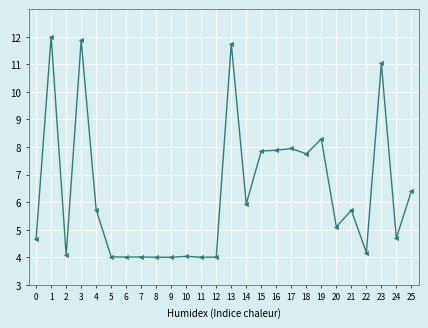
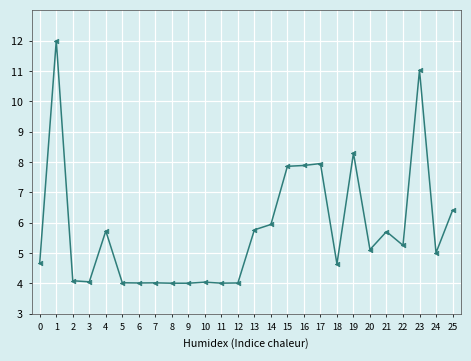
3: 11.9 -> 4.0
13: 11.8 -> 5.8
18: 7.8 -> 4.6
22: 4.2 -> 5.2
24: 4.7 -> 5.0
